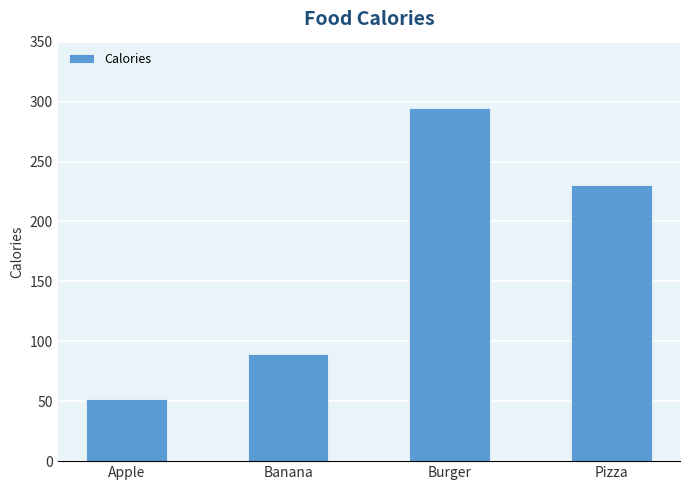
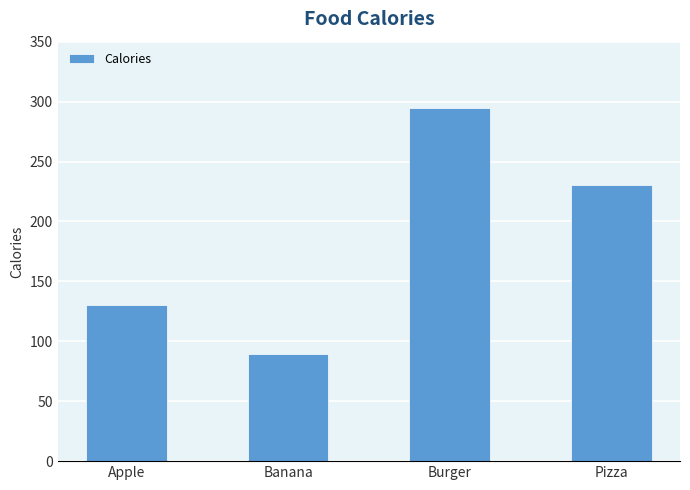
Apple: 52 -> 130
